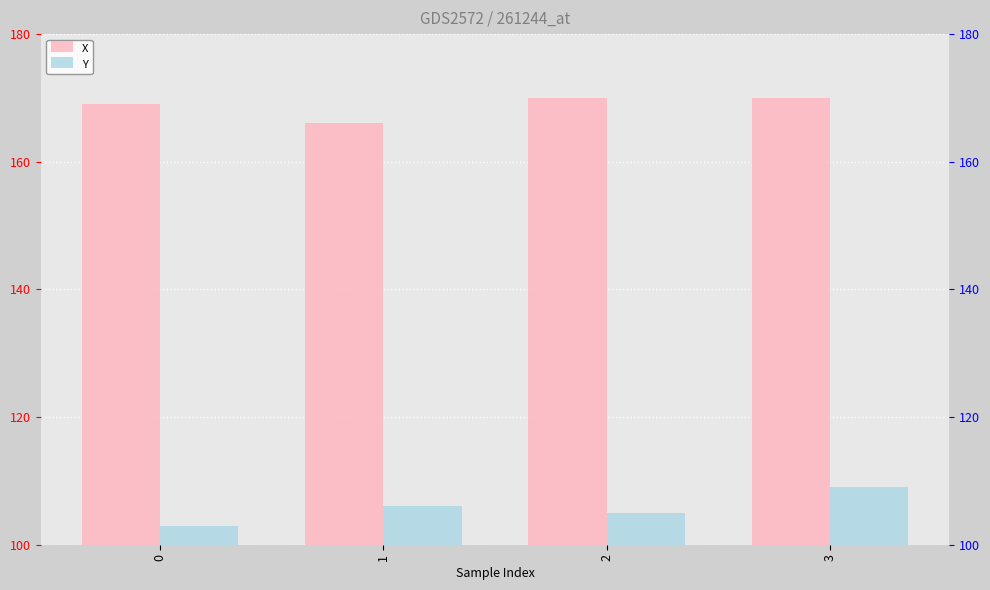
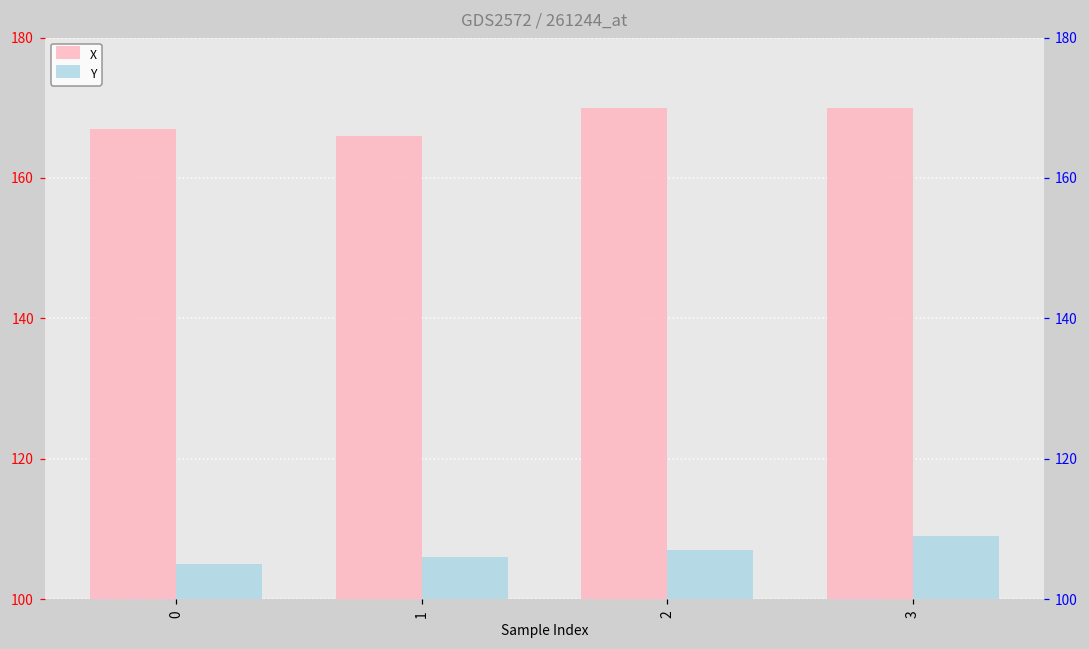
X, 0: 169 -> 167
Y, 0: 103 -> 105
Y, 2: 105 -> 107
